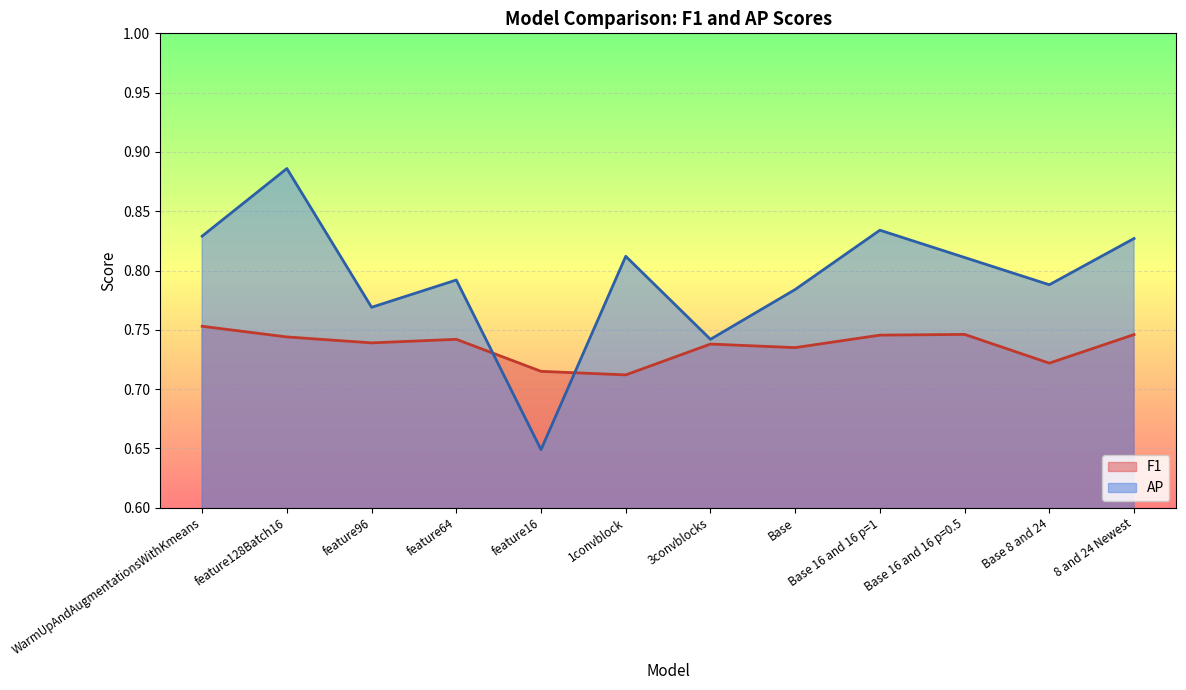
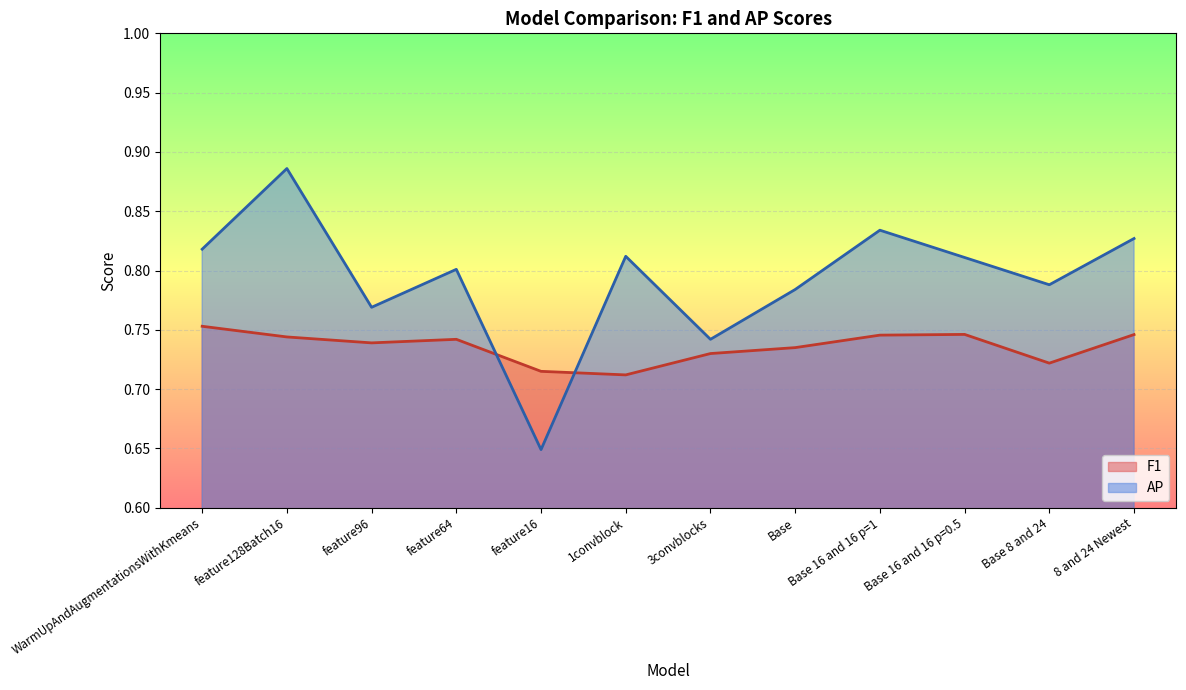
AP, WarmUpAndAugmentationsWithKmeans: 0.829 -> 0.818
AP, feature64: 0.792 -> 0.801
F1, 3convblocks: 0.738 -> 0.730
